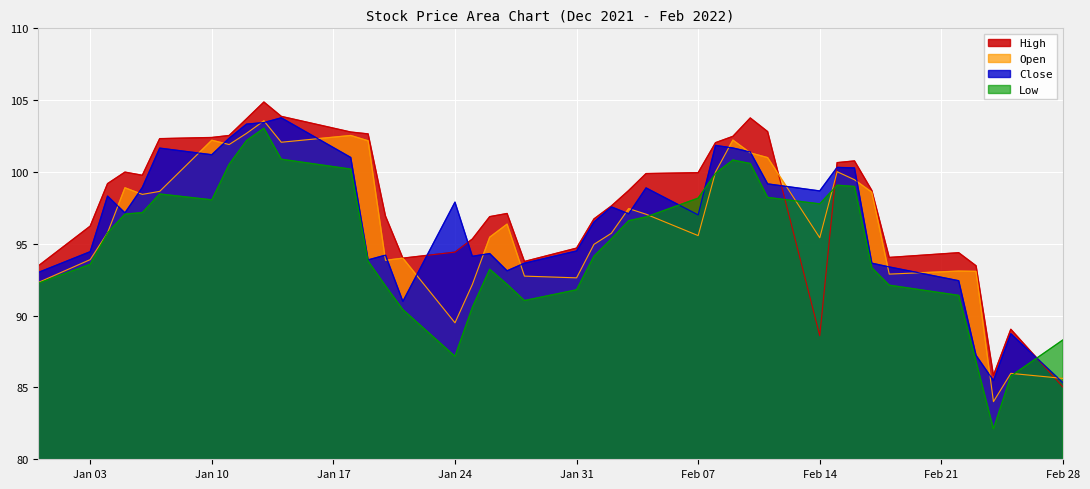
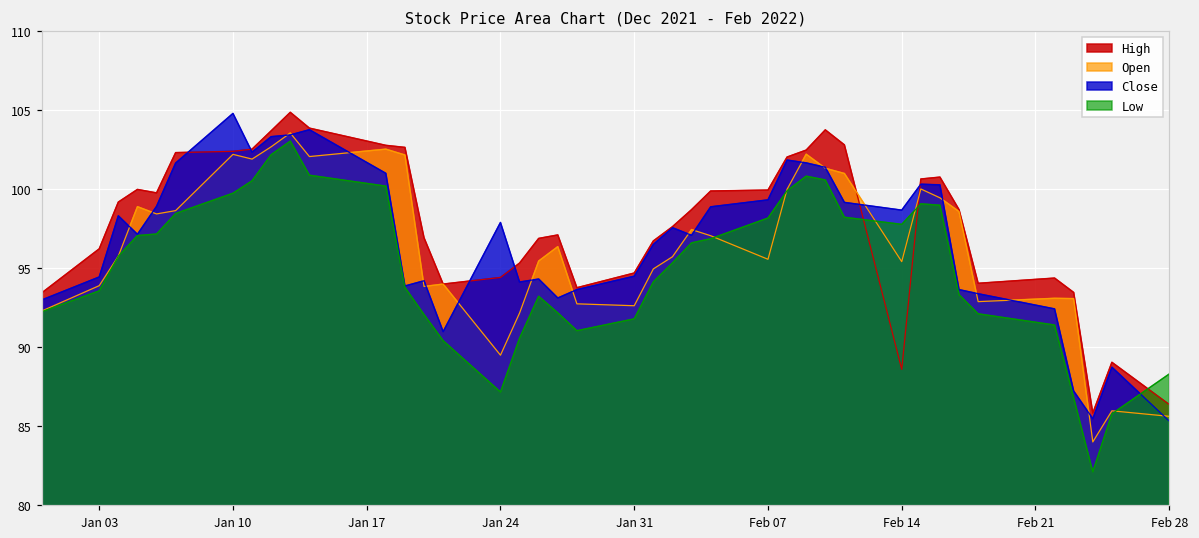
Close, Jan 10: 101.2 -> 104.8
Low, Jan 10: 98.1 -> 99.8
Close, Feb 07: 97.0 -> 99.3
High, Feb 28: 85.0 -> 86.4
